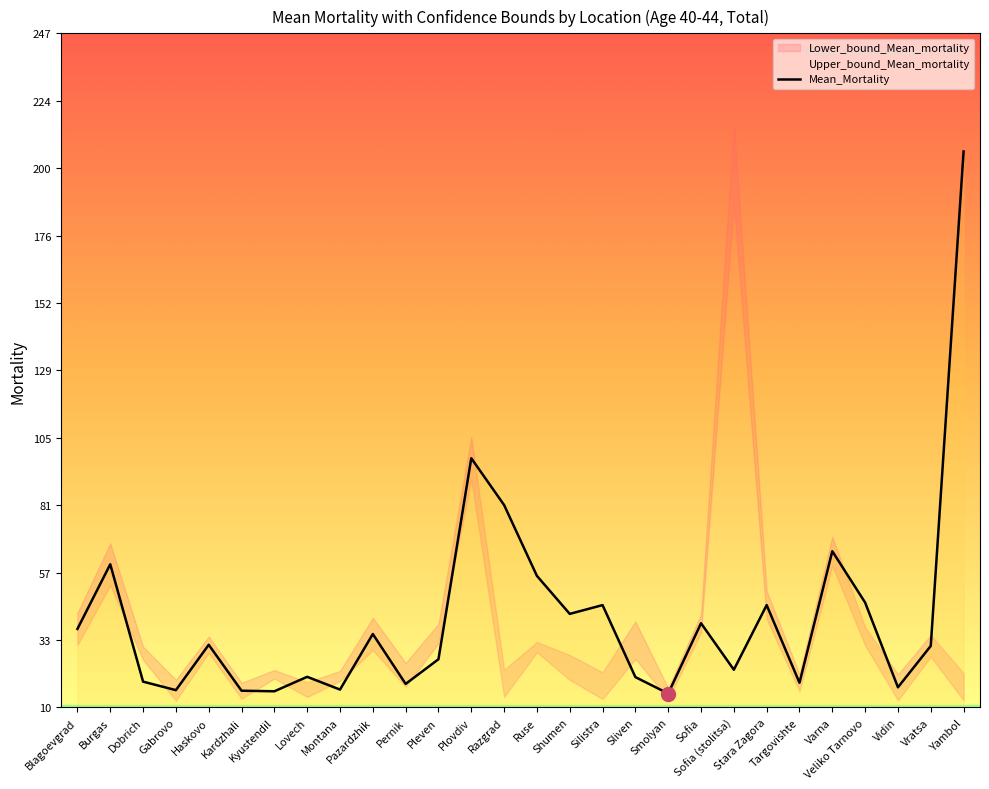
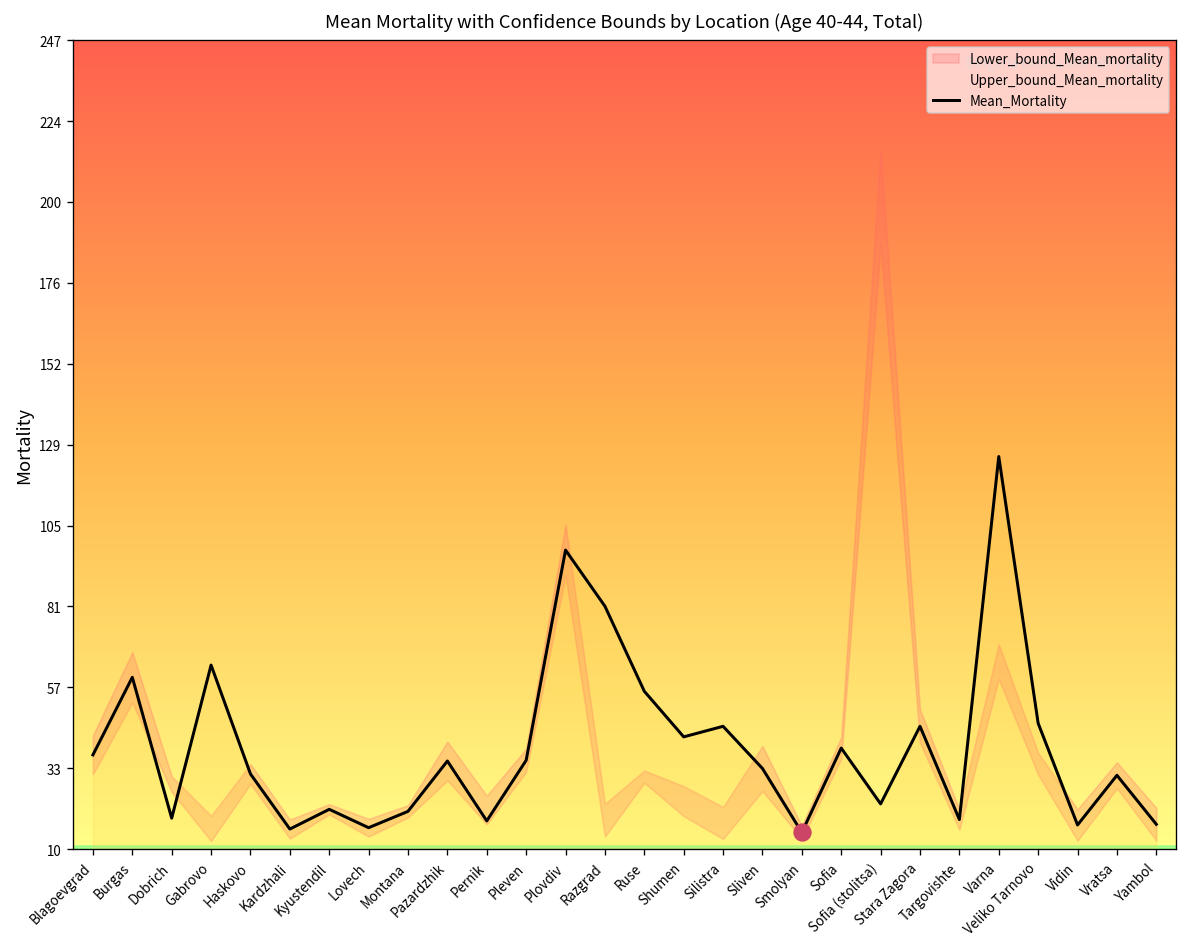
Mean_Mortality, Gabrovo: 16 -> 64
Mean_Mortality, Kyustendil: 15 -> 21
Mean_Mortality, Lovech: 21 -> 16
Mean_Mortality, Montana: 16 -> 21
Mean_Mortality, Pleven: 27 -> 36
Mean_Mortality, Sliven: 20 -> 33
Mean_Mortality, Varna: 65 -> 125
Mean_Mortality, Yambol: 206 -> 17
